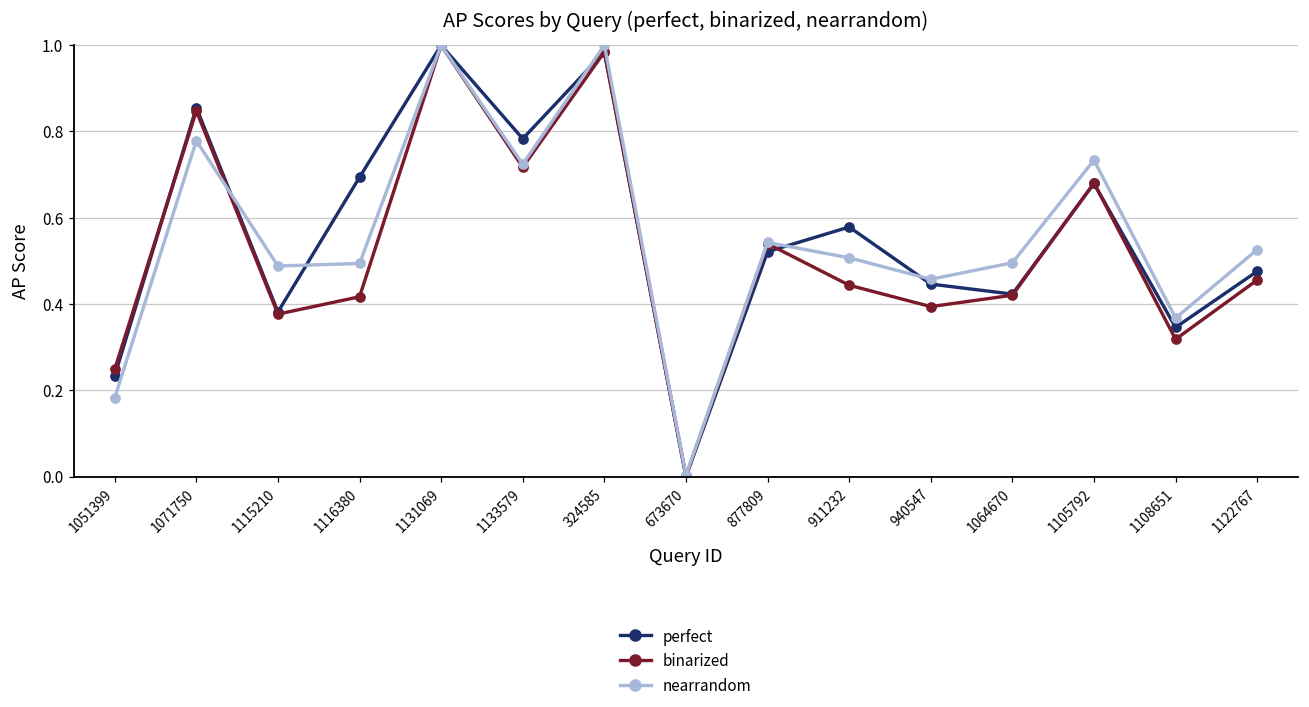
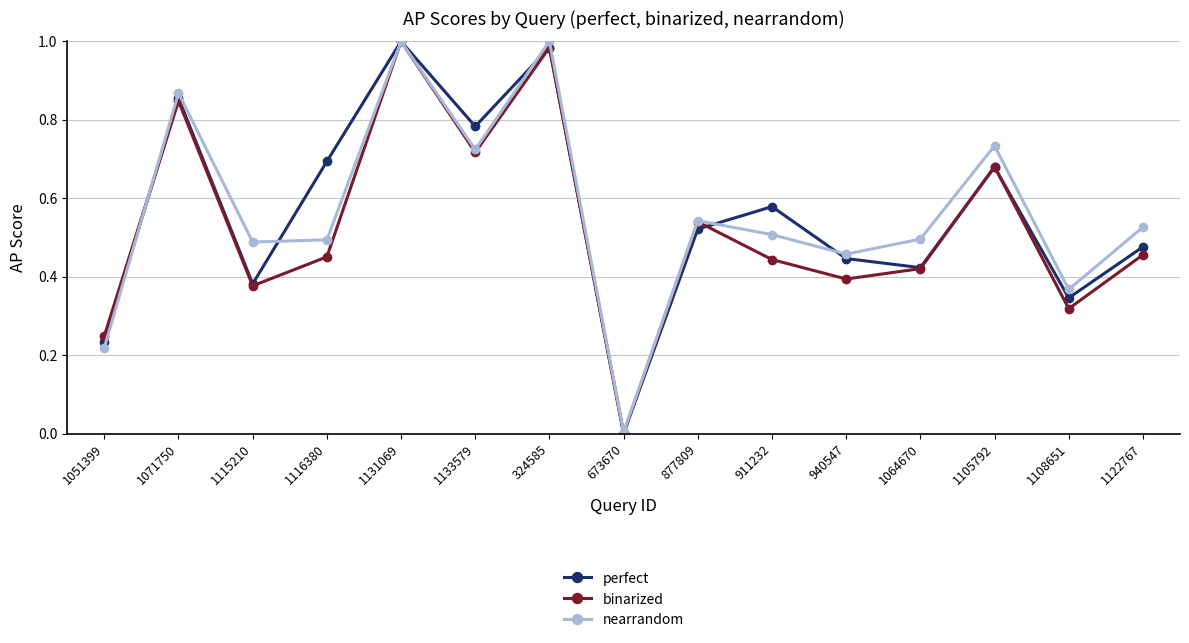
nearrandom, 1051399: 0.18 -> 0.22
nearrandom, 1071750: 0.78 -> 0.87
binarized, 1116380: 0.42 -> 0.45
